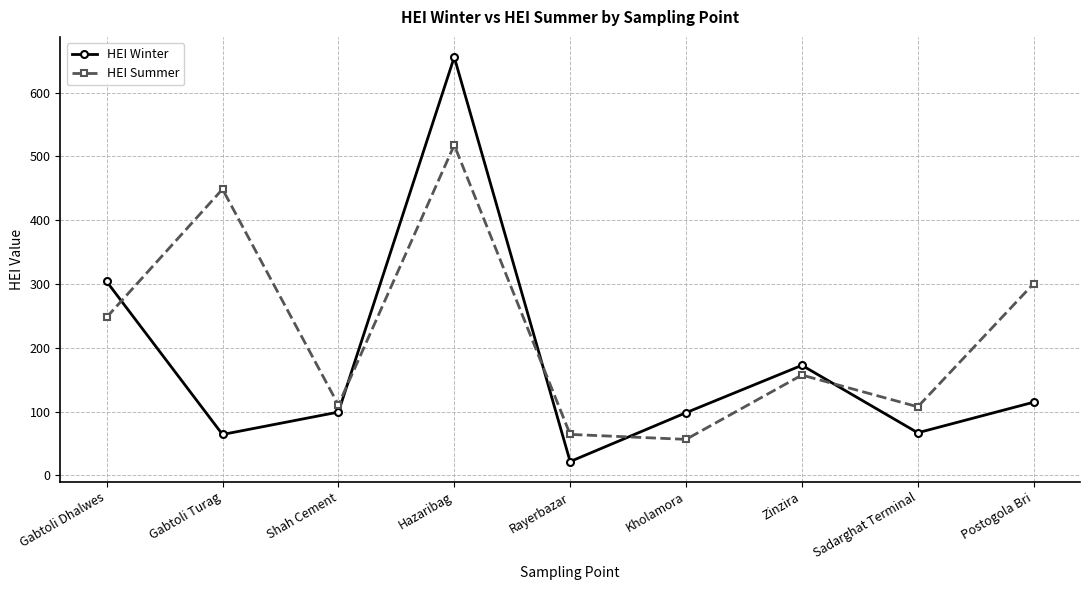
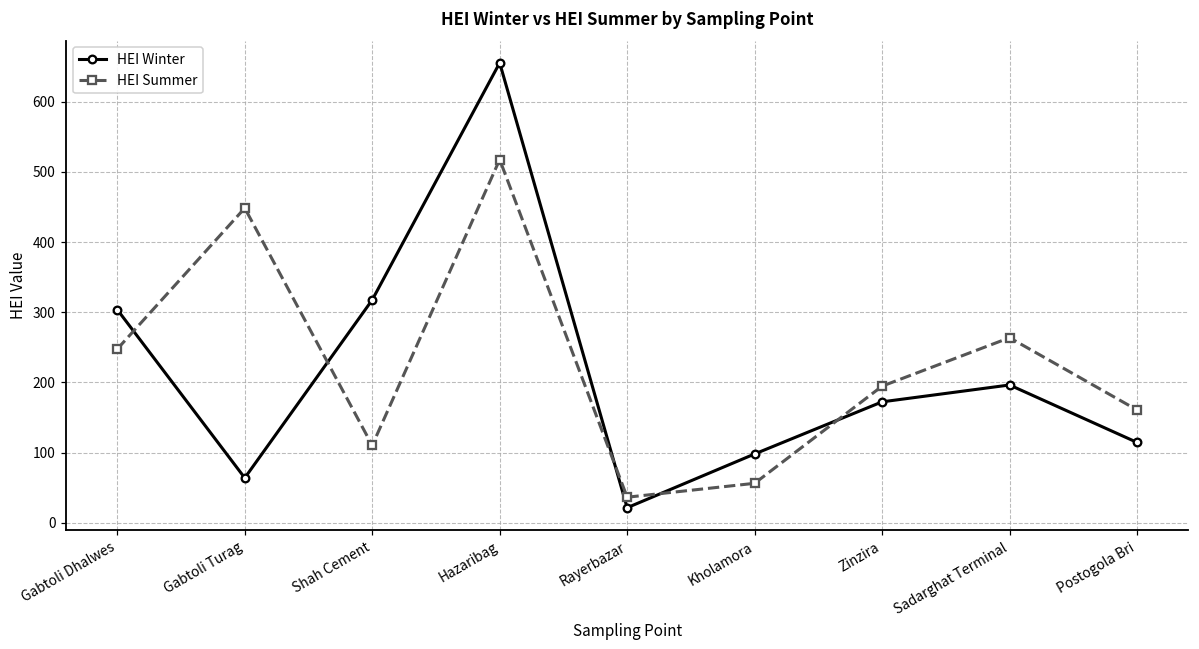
HEI Winter, Shah Cement: 100 -> 320
HEI Summer, Rayerbazar: 60 -> 40
HEI Summer, Zinzira: 160 -> 190
HEI Winter, Sadarghat Terminal: 70 -> 200
HEI Summer, Sadarghat Terminal: 110 -> 260
HEI Summer, Postogola Bri: 300 -> 160
